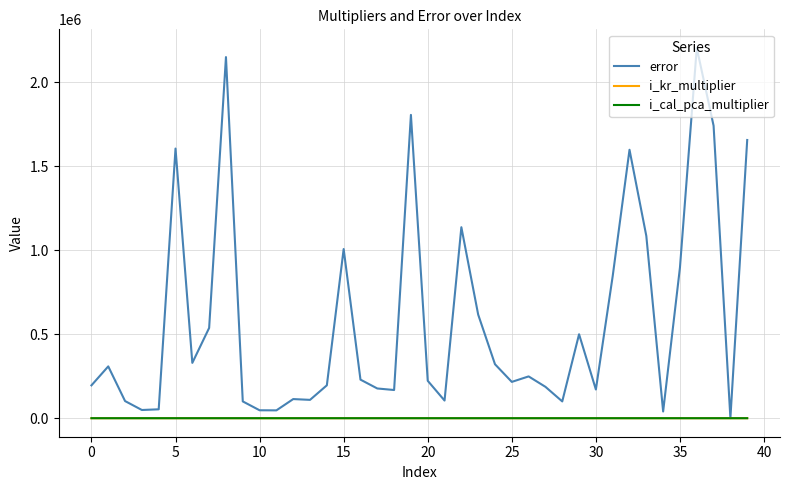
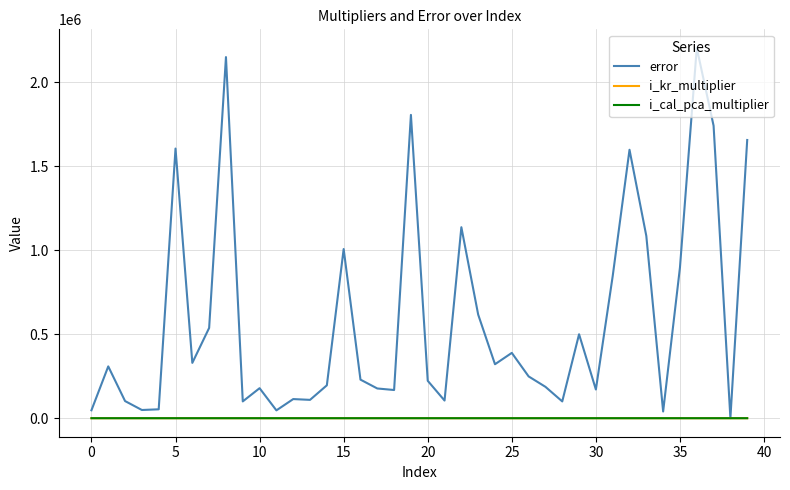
error, 0: 200000 -> 50000
error, 10: 50000 -> 180000
error, 25: 220000 -> 390000
